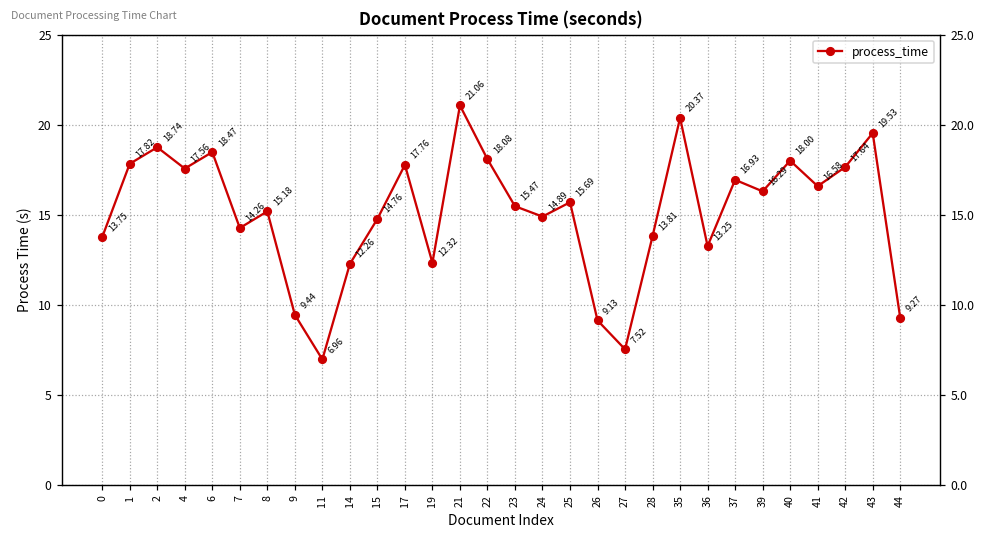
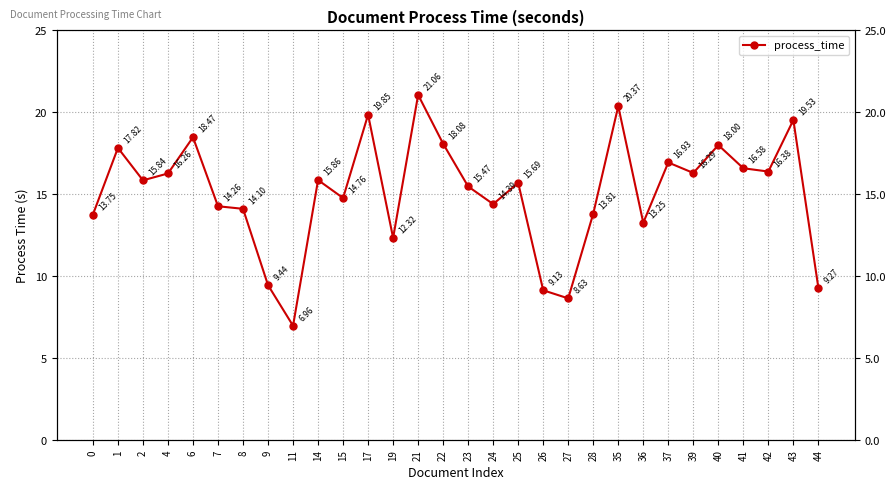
2: 18.74 -> 15.84
4: 17.56 -> 16.26
8: 15.18 -> 14.10
14: 12.26 -> 15.86
17: 17.76 -> 19.85
24: 14.89 -> 14.39
27: 7.52 -> 8.63
42: 17.64 -> 16.38
